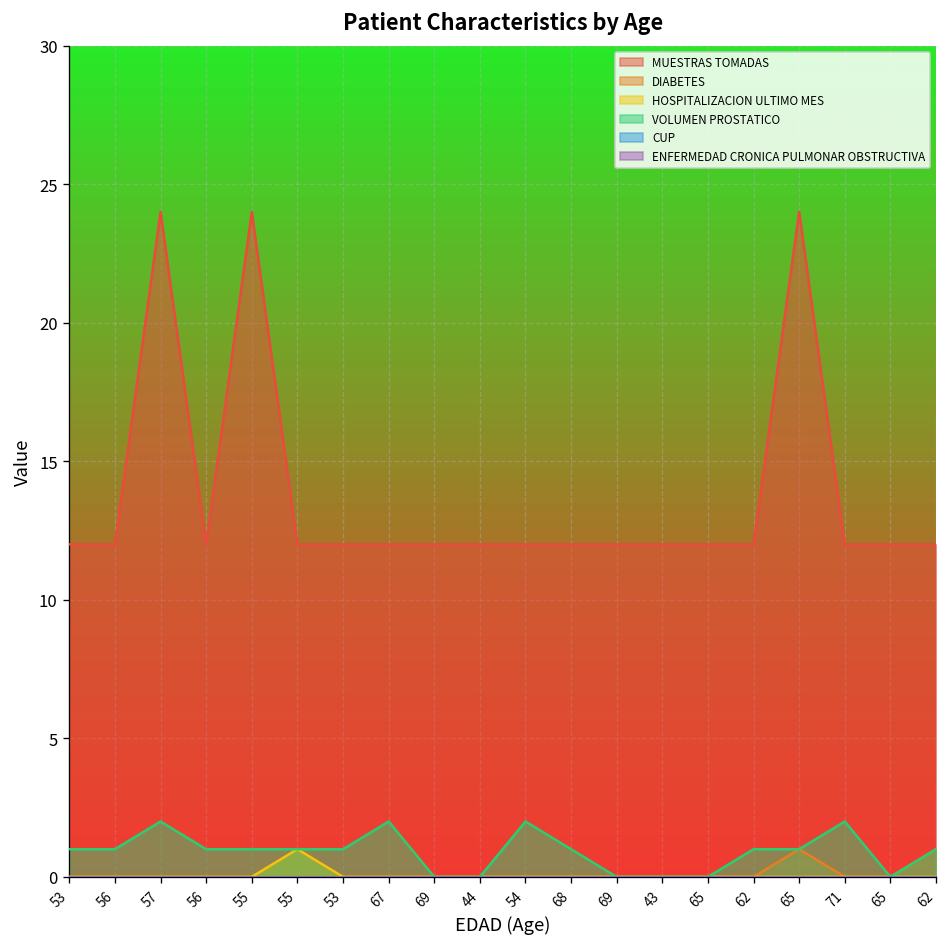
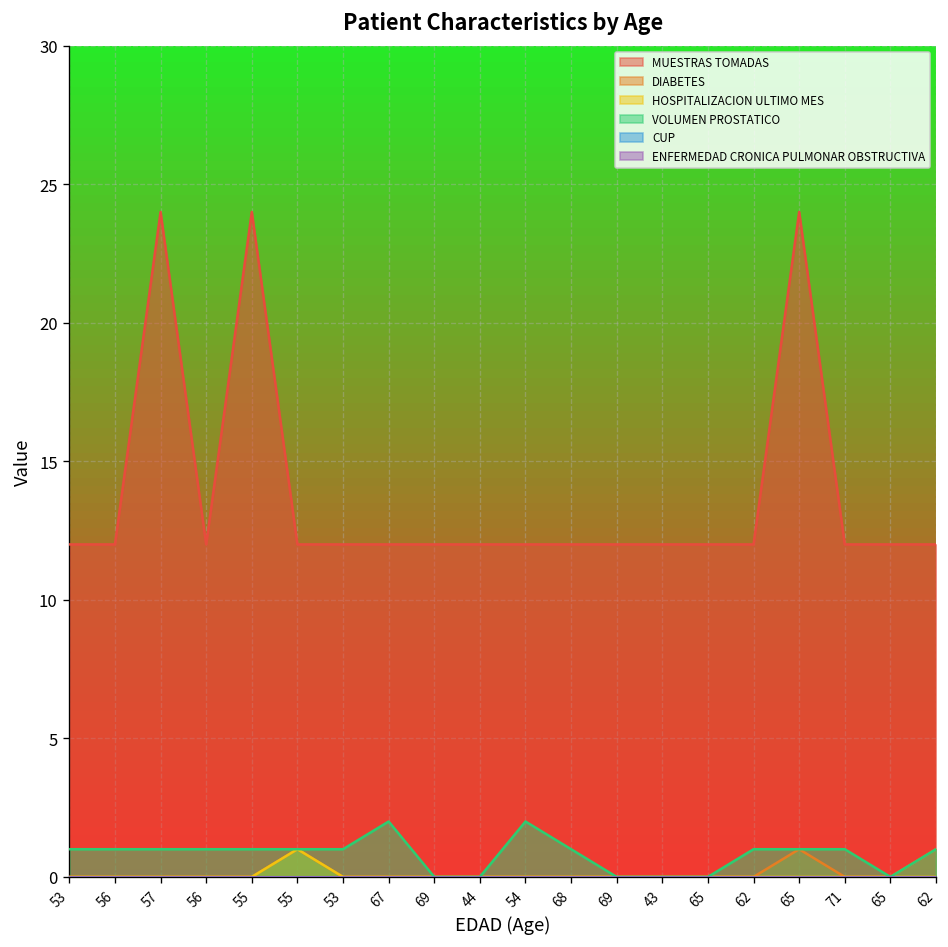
VOLUMEN PROSTATICO, 57: 2 -> 1
VOLUMEN PROSTATICO, 71: 2 -> 1
